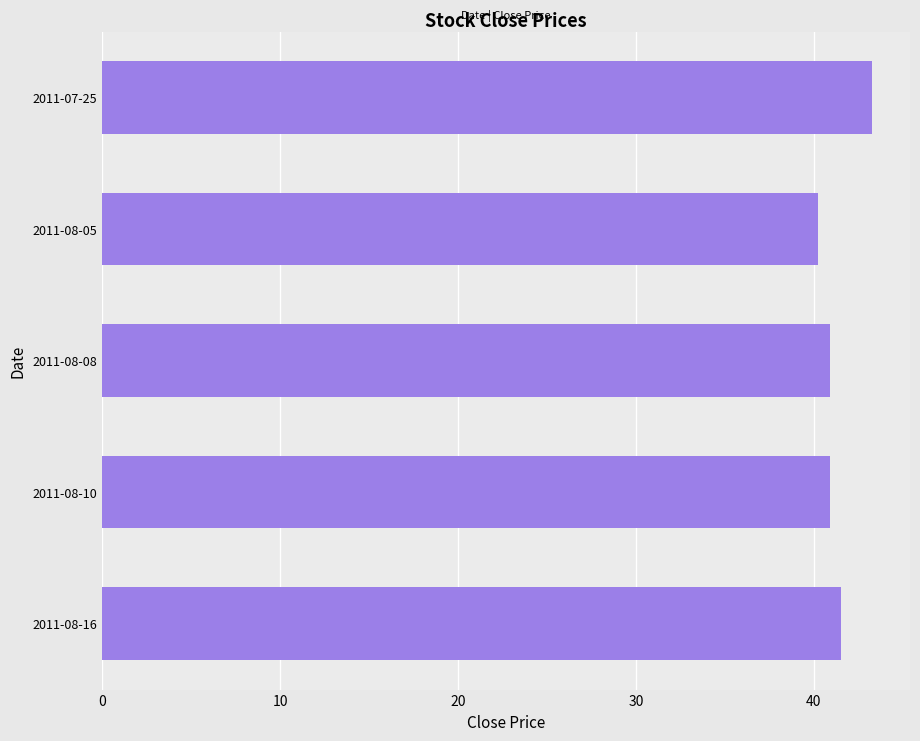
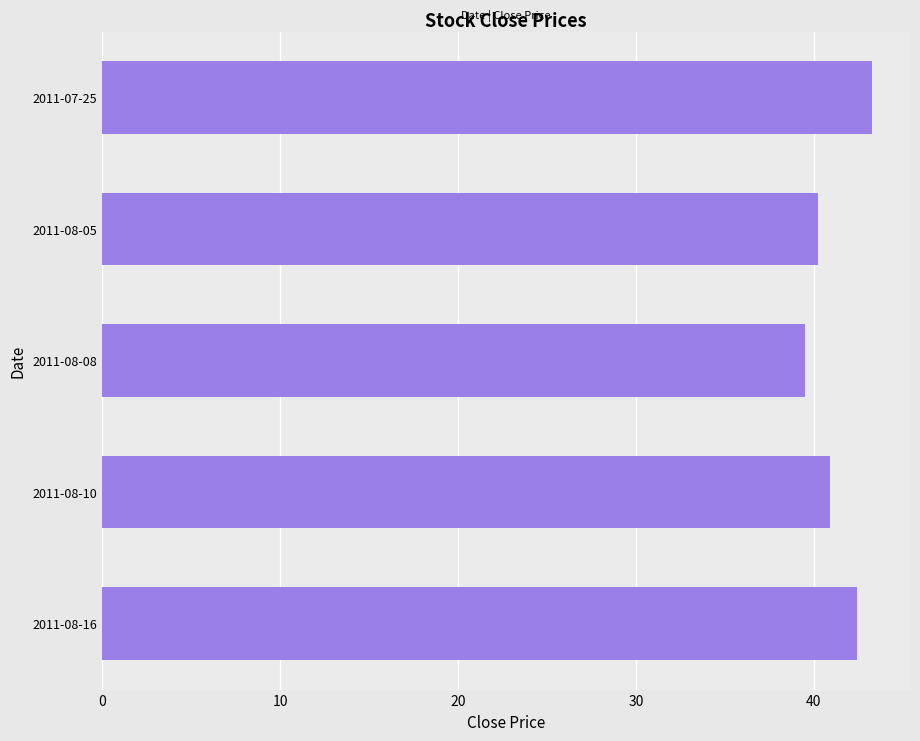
2011-08-08: 40.9 -> 39.5
2011-08-16: 41.6 -> 42.5
